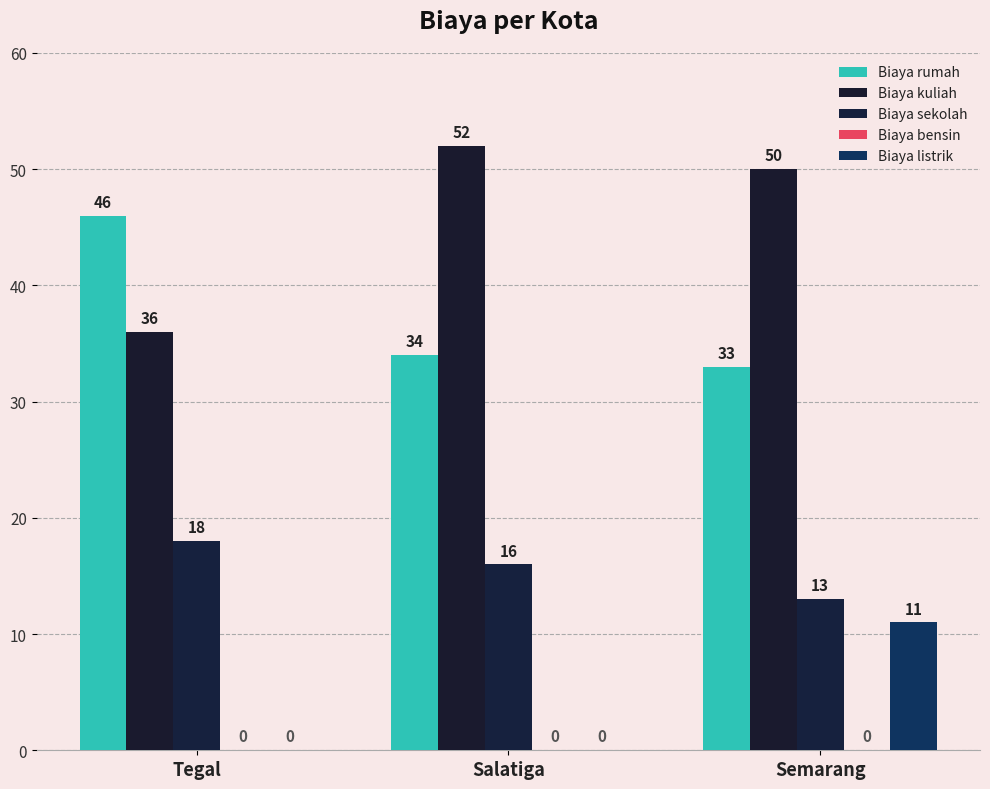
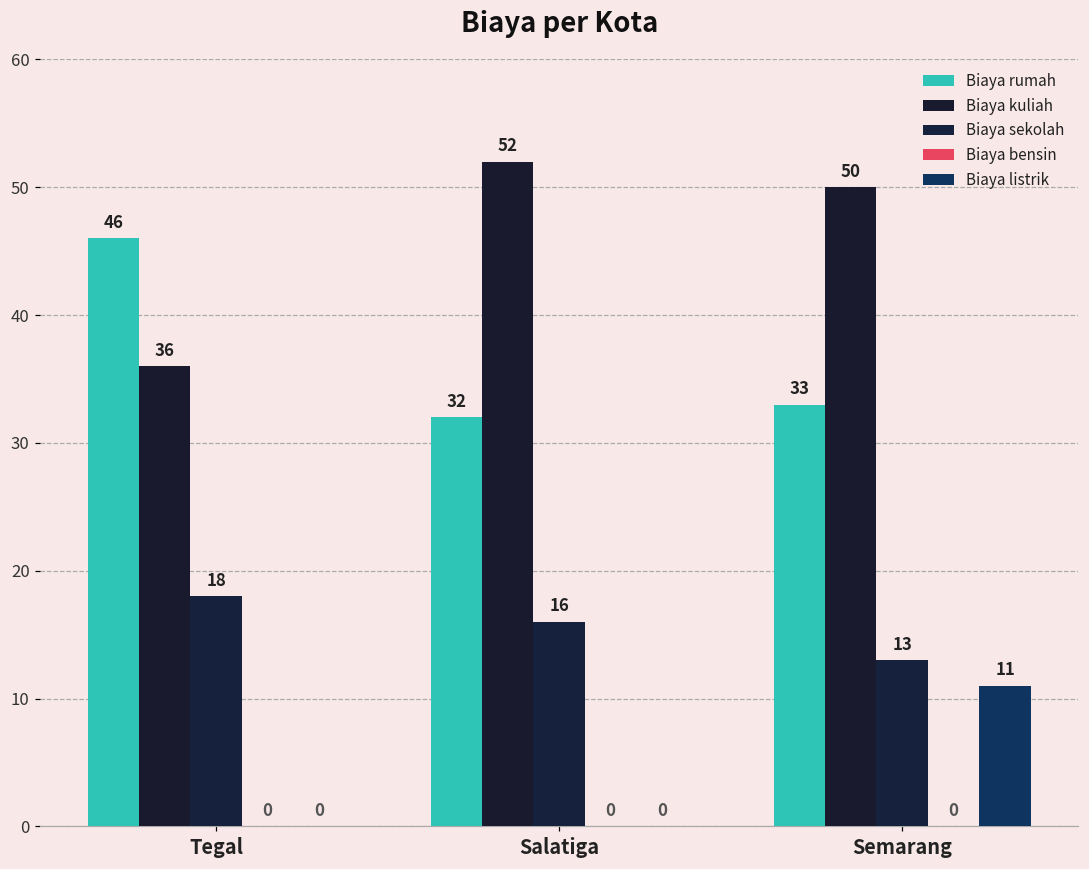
Biaya rumah, Salatiga: 34 -> 32
